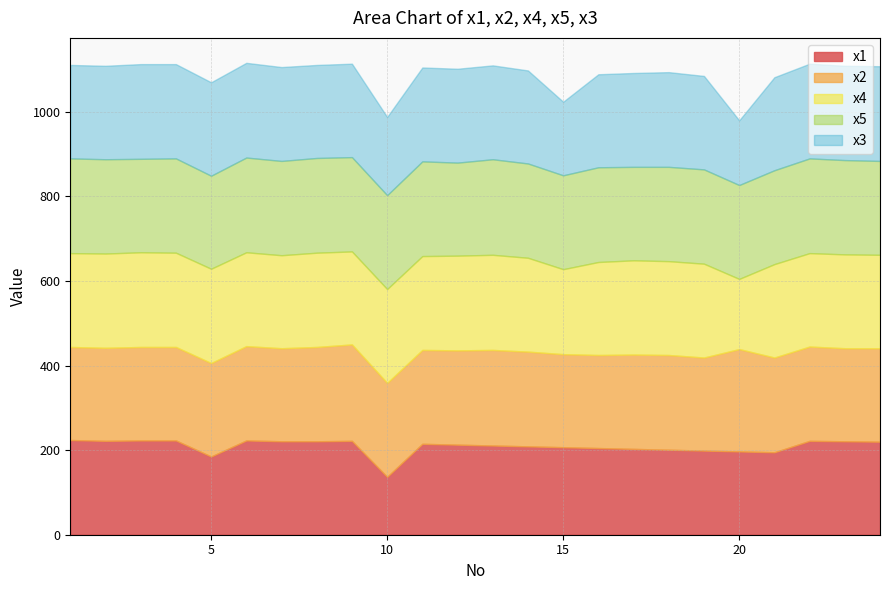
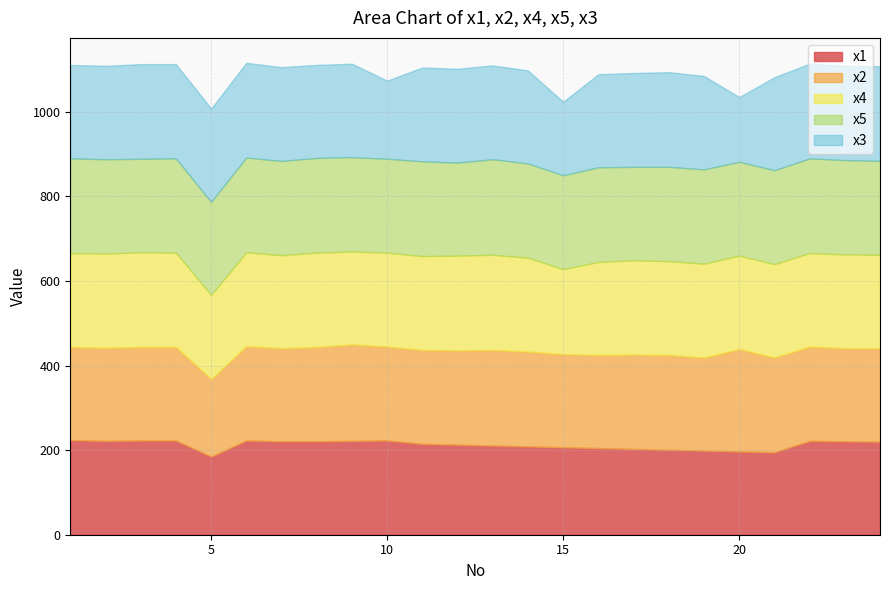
x2, 5: 220 -> 180
x4, 5: 220 -> 200
x1, 10: 140 -> 220
x4, 20: 170 -> 220
